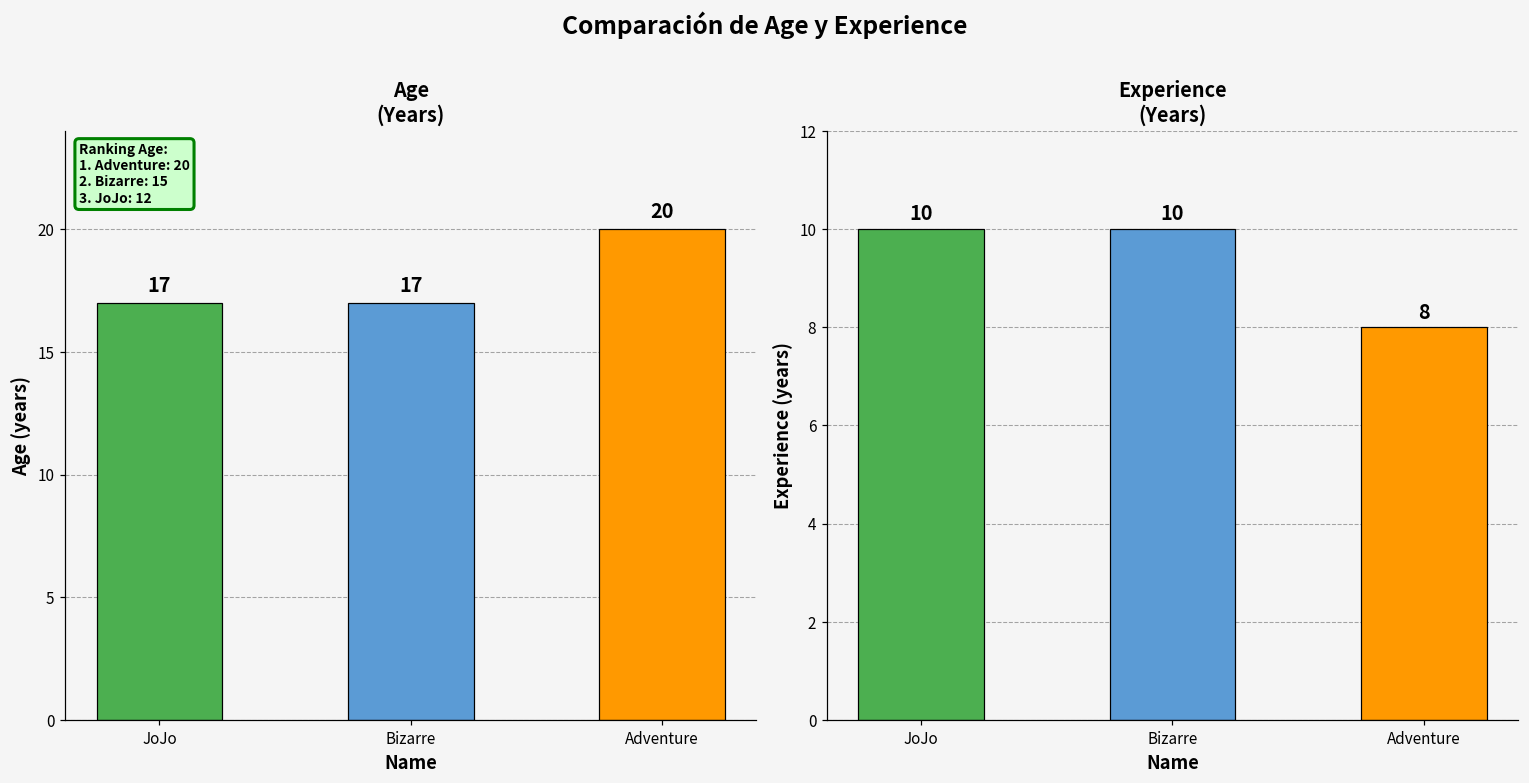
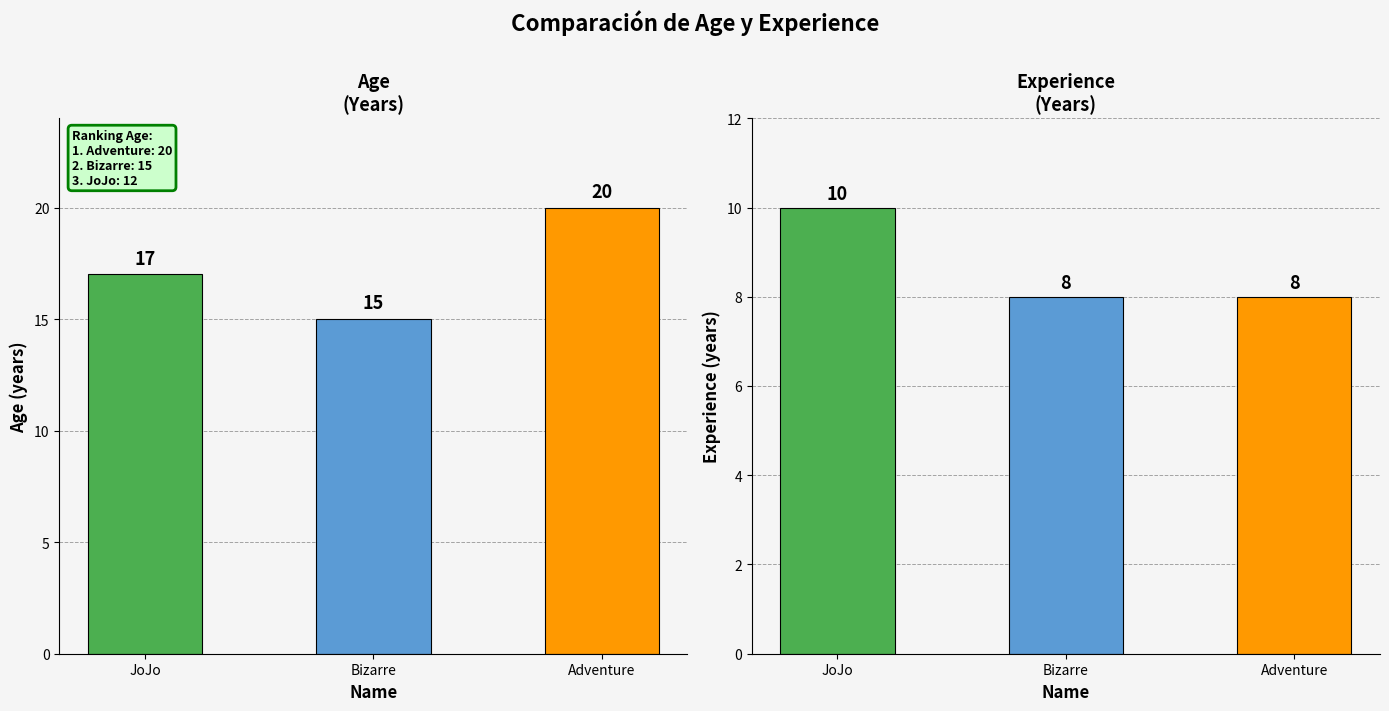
Age (Years), Bizarre: 17 -> 15
Experience (Years), Bizarre: 10 -> 8
